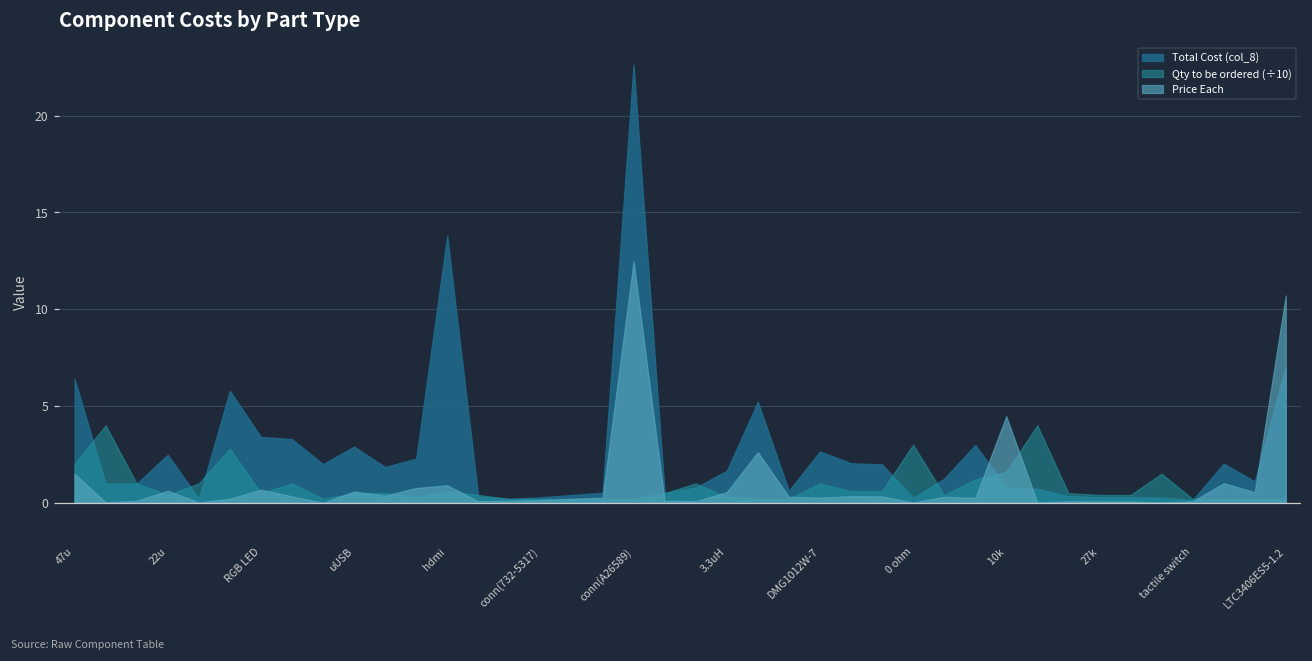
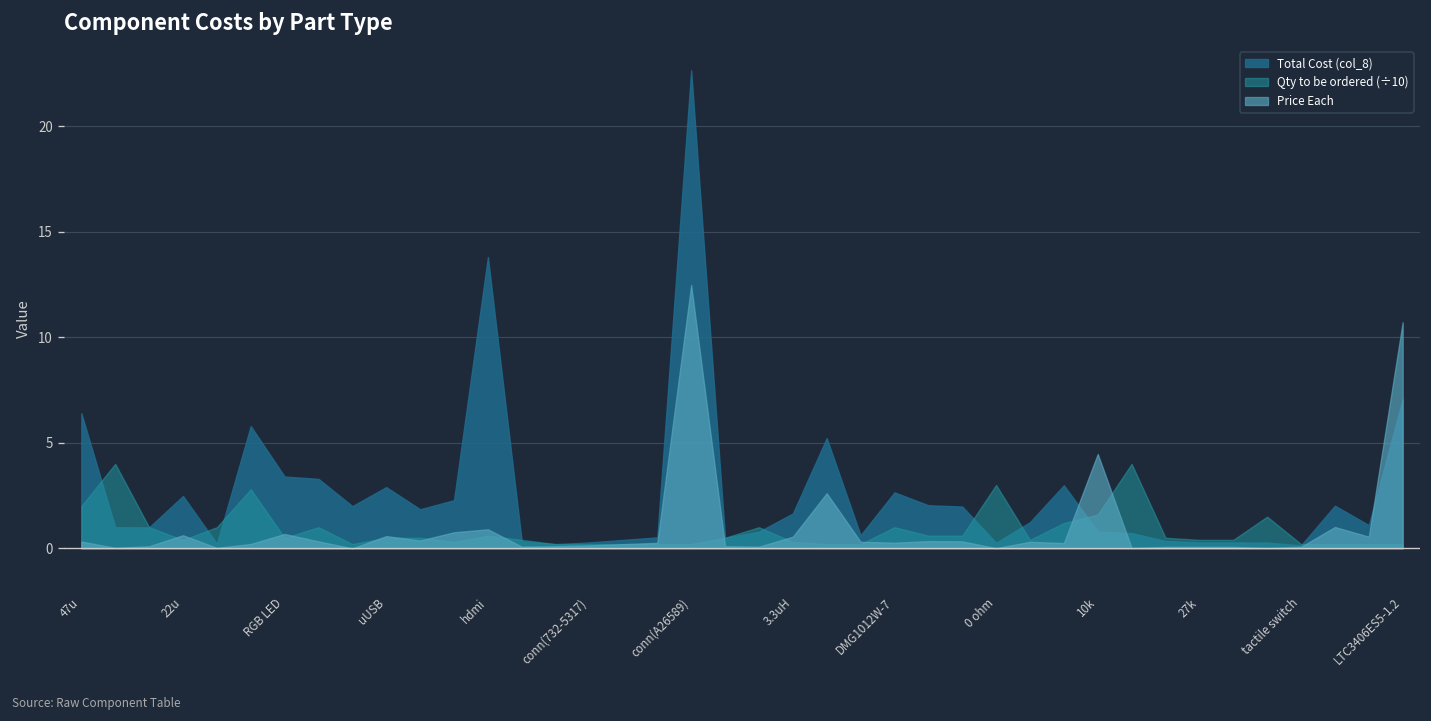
Price Each, 47u: 1.5 -> 0.3
